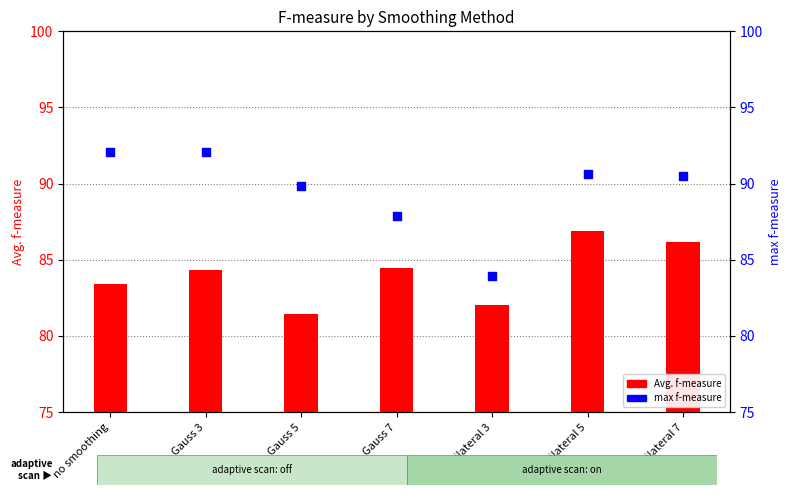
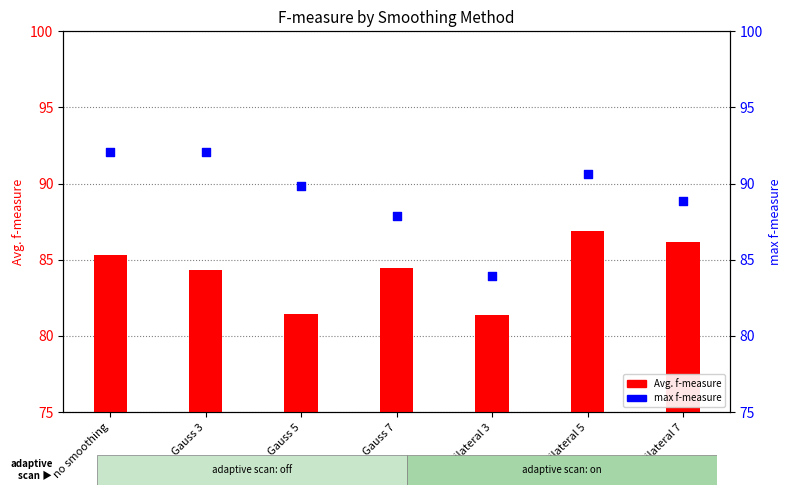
Avg. f-measure, no smoothing: 83.4 -> 85.3
Avg. f-measure, Bilateral 3: 82.0 -> 81.4
max f-measure, Bilateral 7: 90.5 -> 88.9
